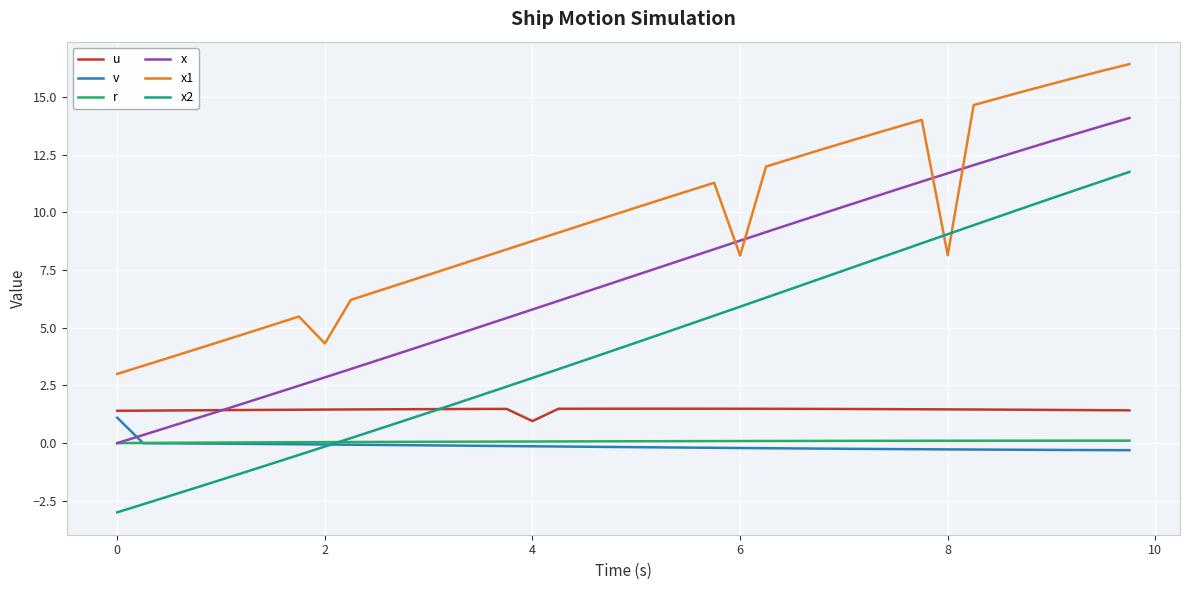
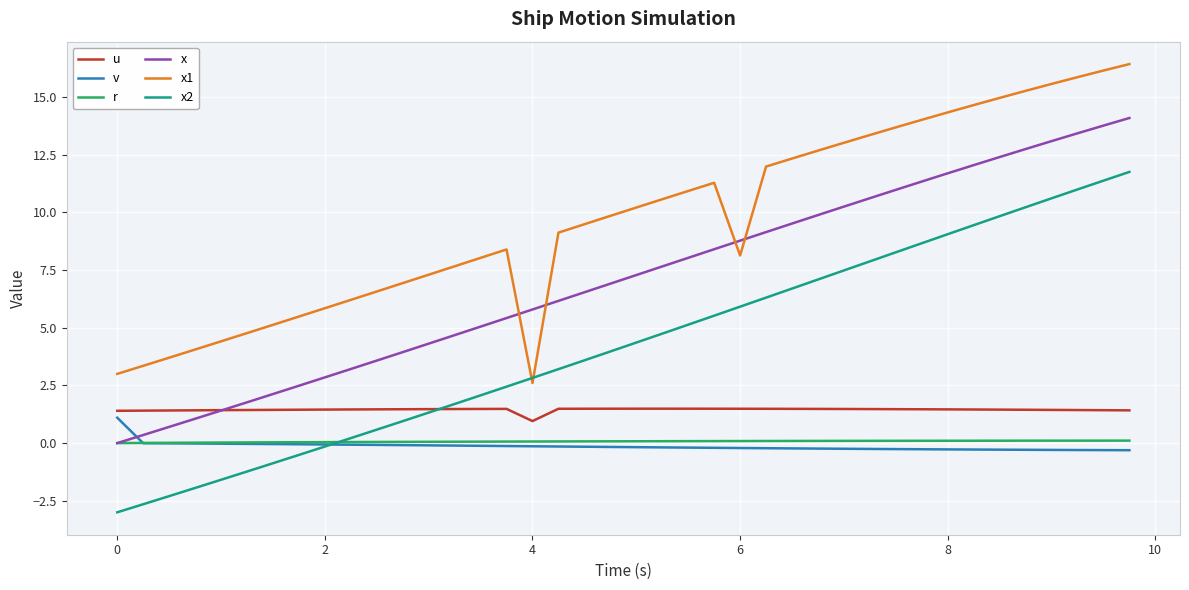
x1, 2: 4.3 -> 5.8
x1, 4: 8.8 -> 2.6
x1, 8: 8.1 -> 14.3
